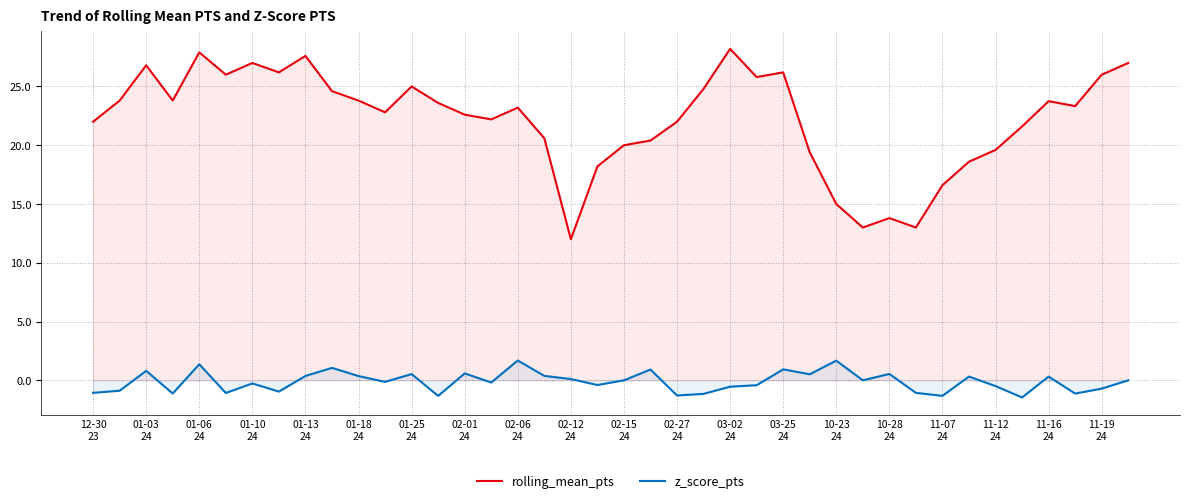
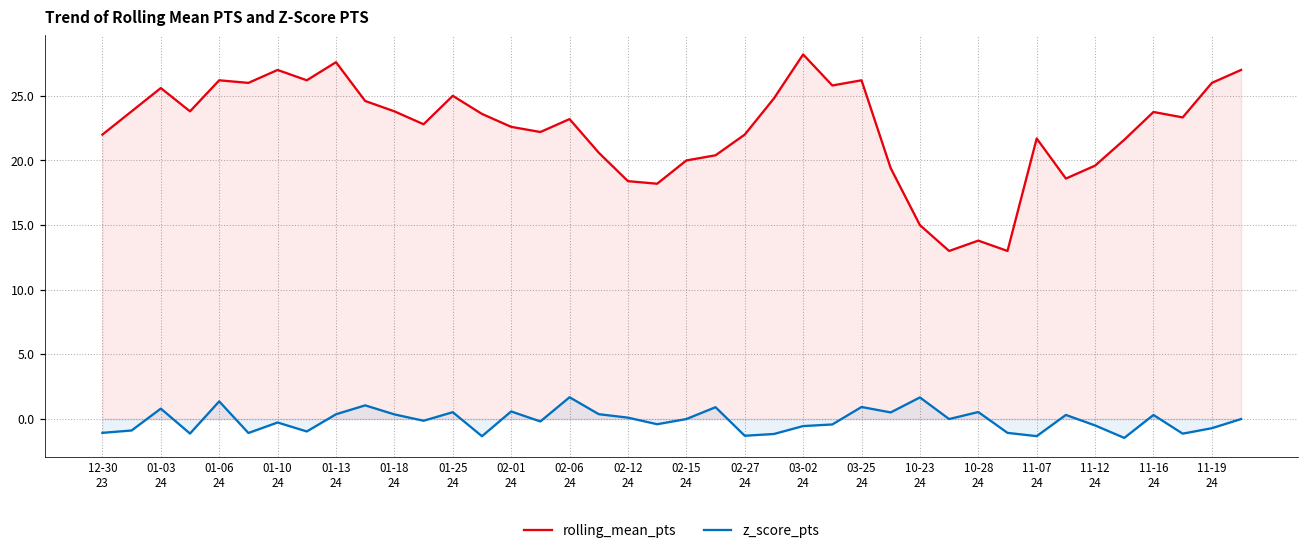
rolling_mean_pts, 01-03 24: 26.8 -> 25.6
rolling_mean_pts, 01-06 24: 27.9 -> 26.2
rolling_mean_pts, 02-12 24: 12.0 -> 18.4
rolling_mean_pts, 11-07 24: 16.6 -> 21.7
